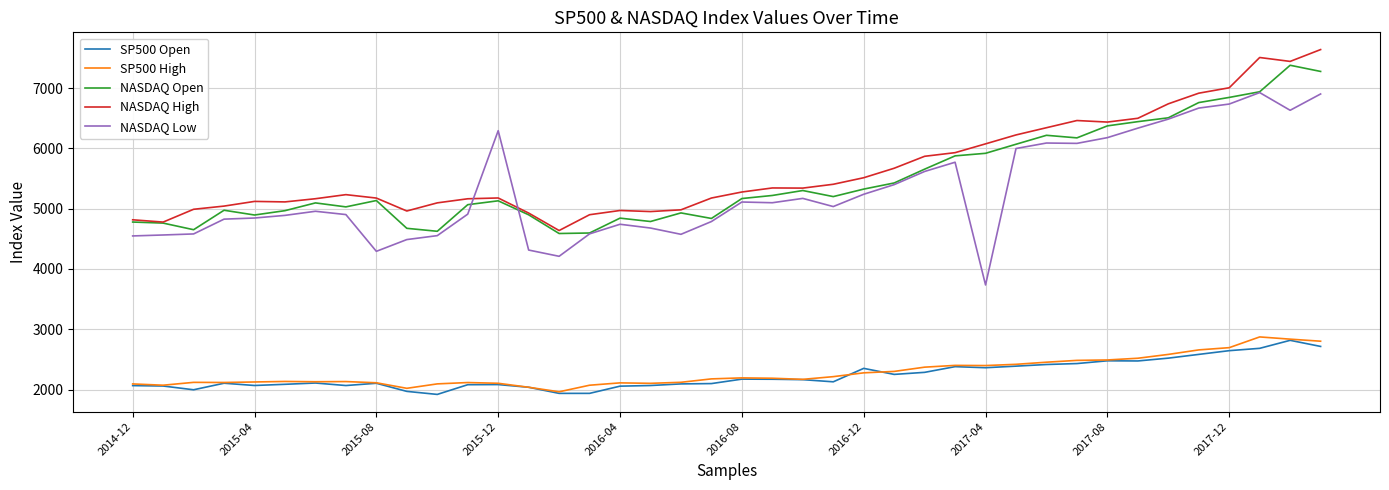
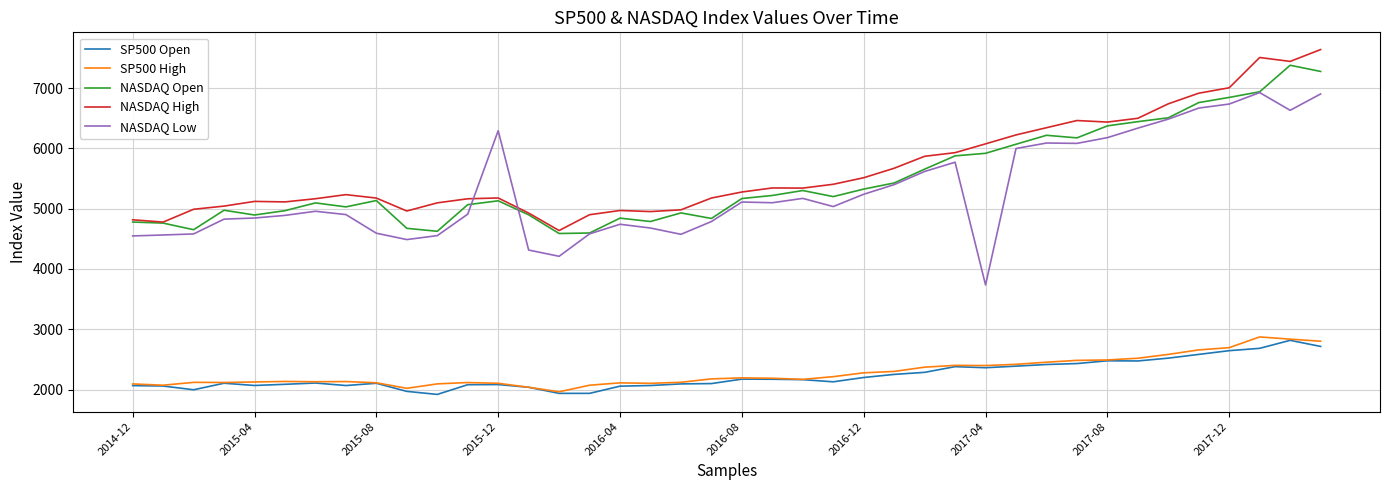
NASDAQ Low, 2015-08: 4300 -> 4600
SP500 Open, 2016-12: 2400 -> 2200
